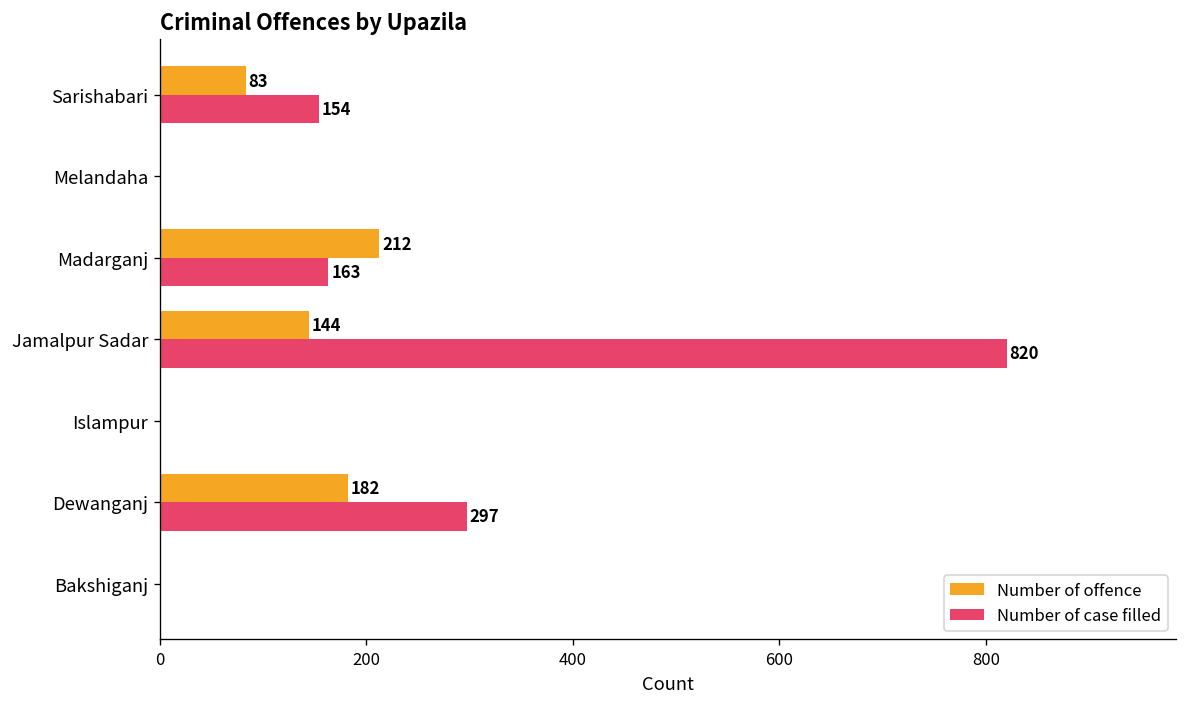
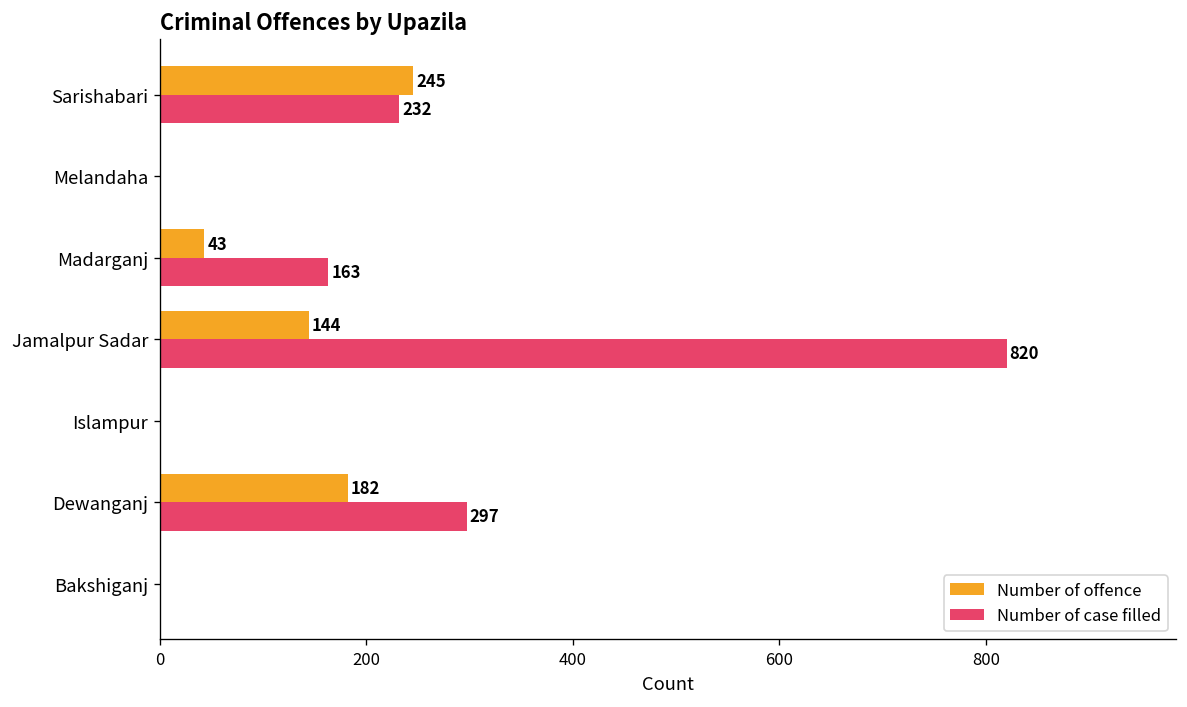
Number of offence, Sarishabari: 83 -> 245
Number of case filled, Sarishabari: 154 -> 232
Number of offence, Madarganj: 212 -> 43
